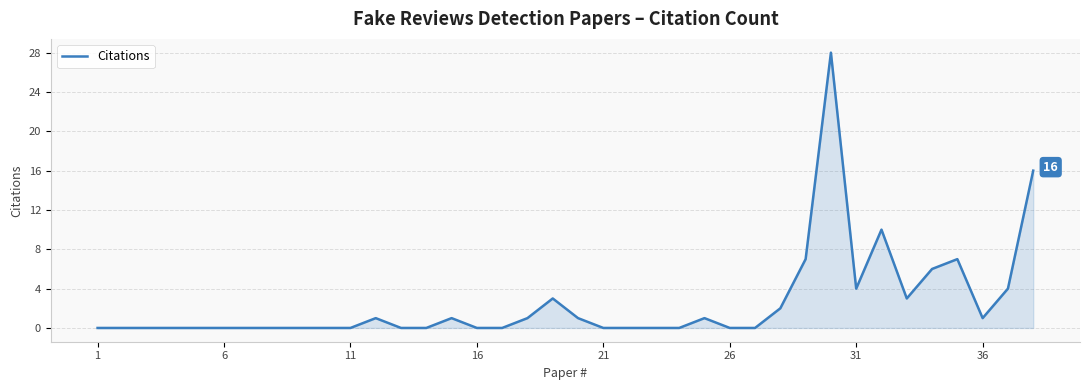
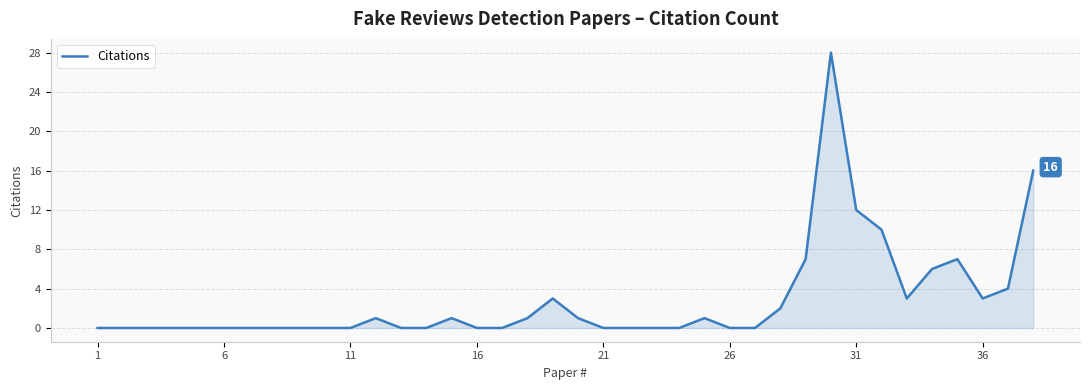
31: 4 -> 12
36: 1 -> 3
